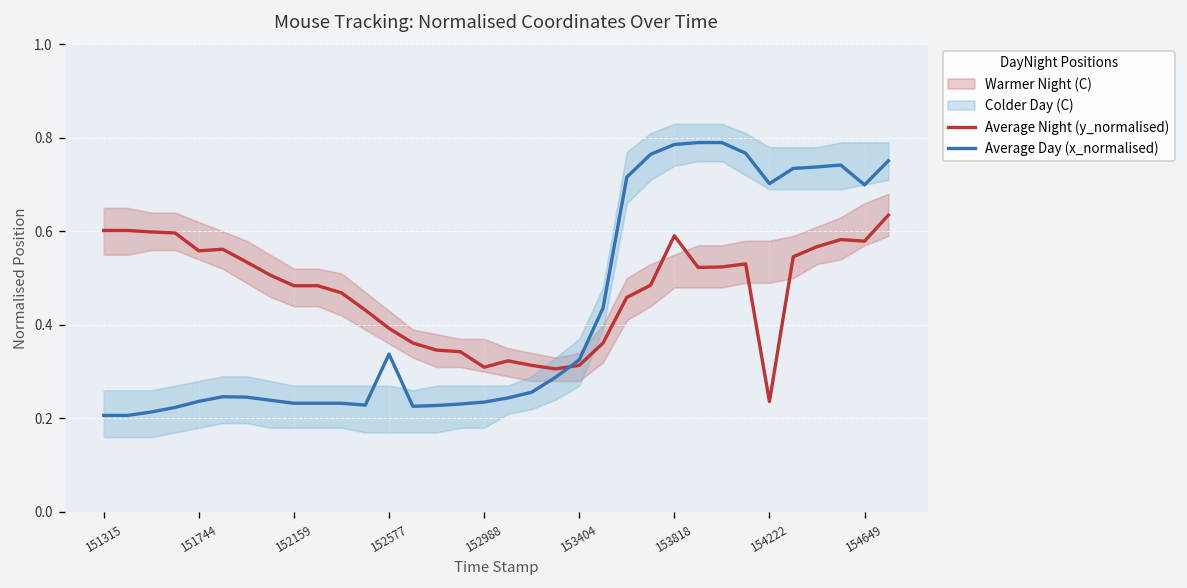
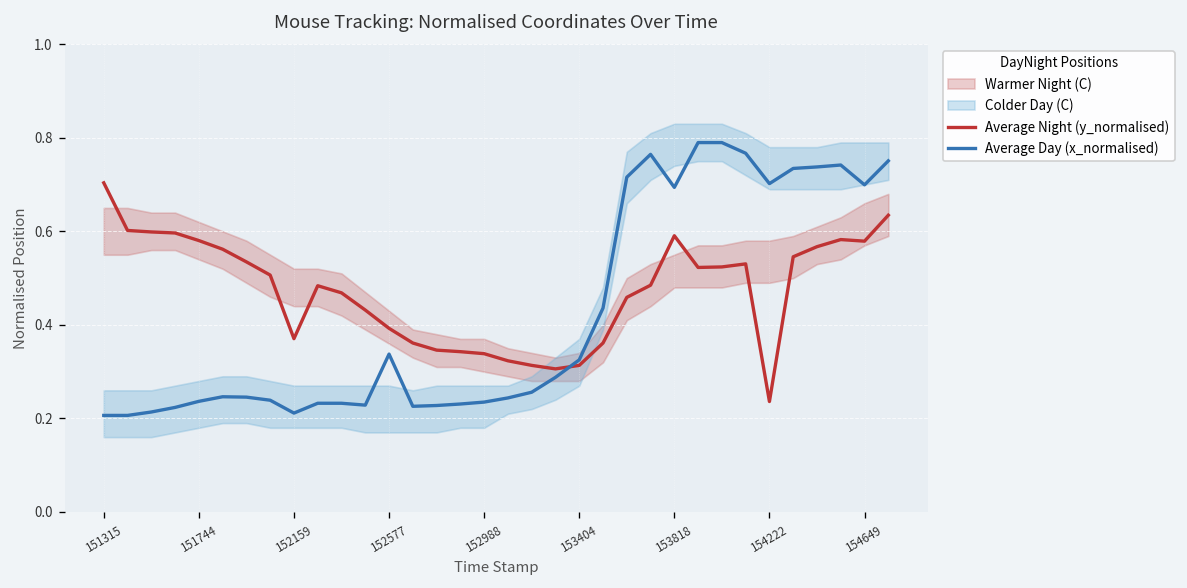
Average Night (y_normalised), 151315: 0.60 -> 0.70
Average Night (y_normalised), 151744: 0.56 -> 0.58
Average Night (y_normalised), 152159: 0.48 -> 0.37
Average Day (x_normalised), 152159: 0.23 -> 0.21
Average Night (y_normalised), 152988: 0.31 -> 0.34
Average Day (x_normalised), 153818: 0.79 -> 0.69
